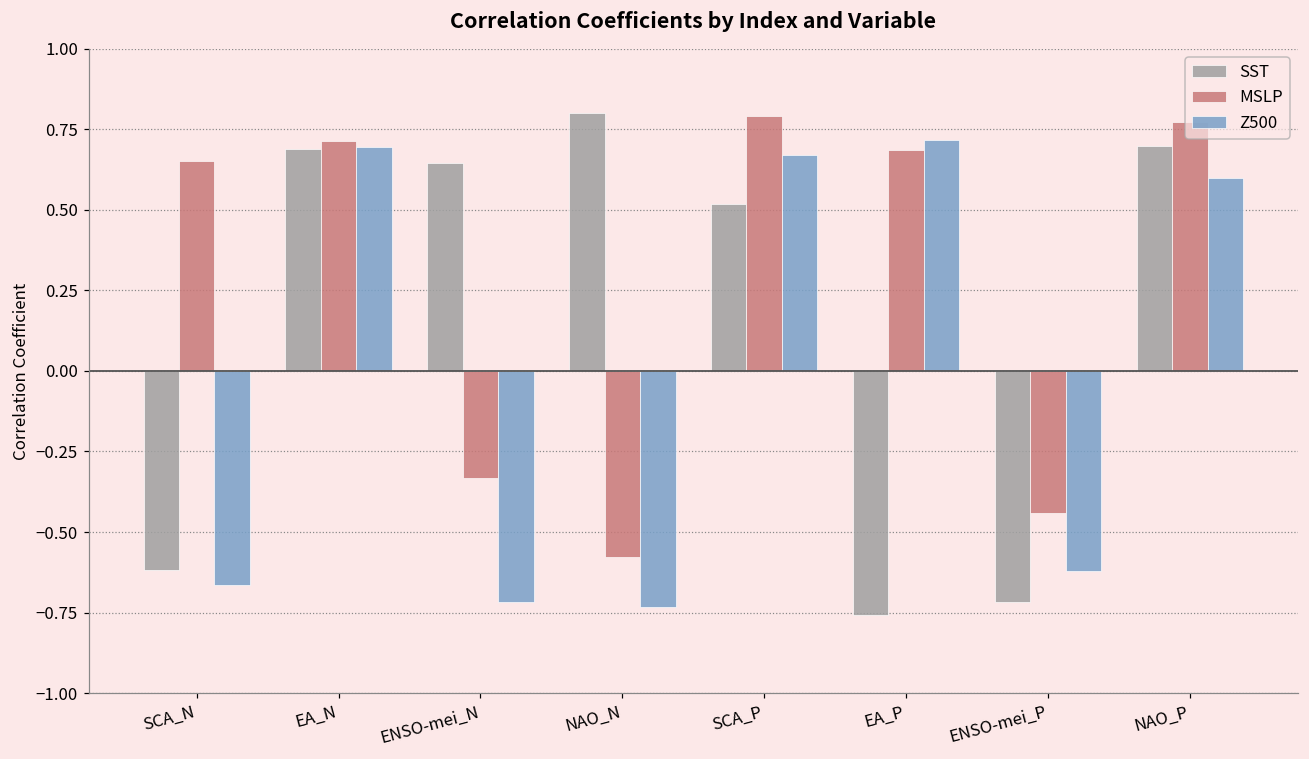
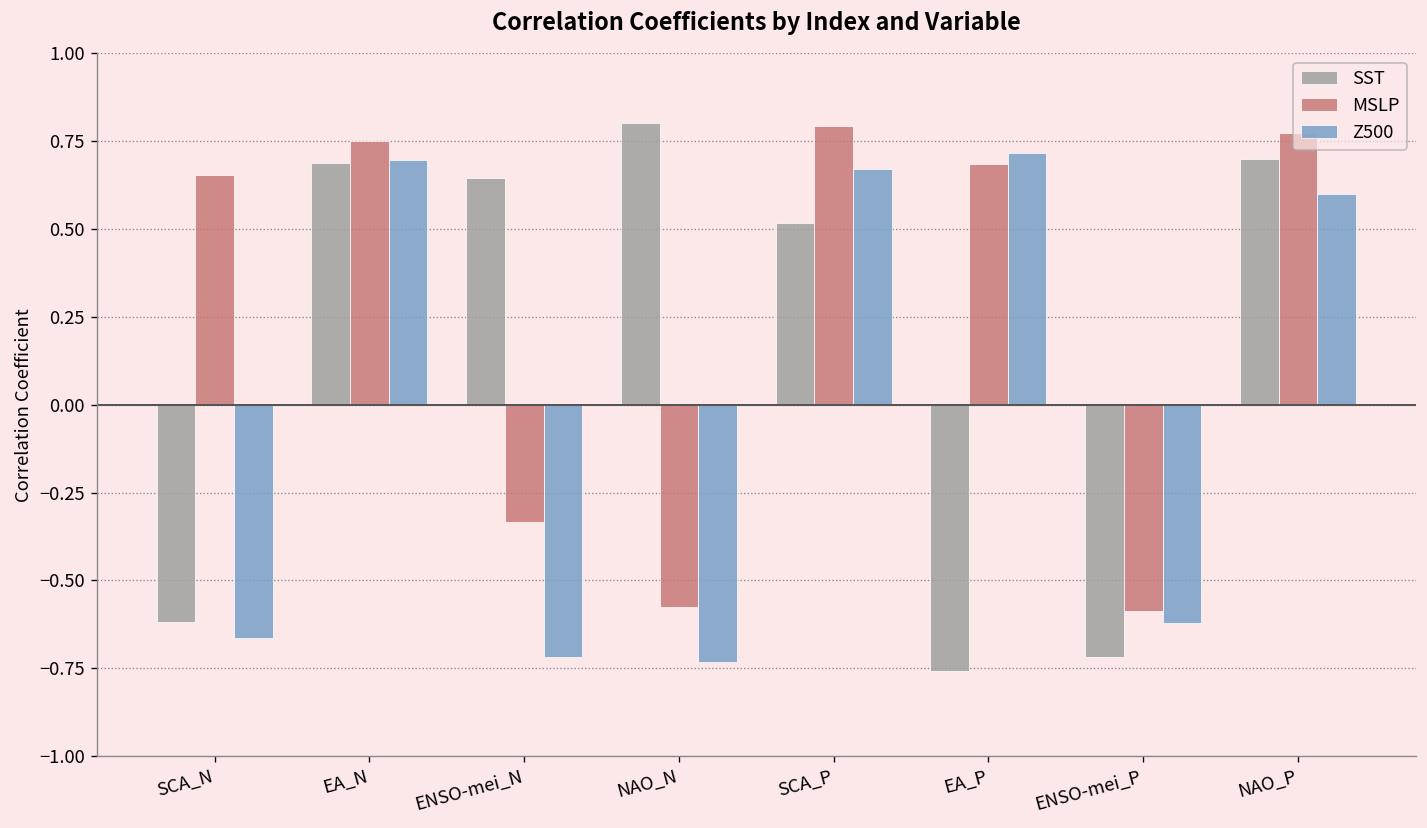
MSLP, EA_N: 0.71 -> 0.75
MSLP, ENSO-mei_P: -0.44 -> -0.59
